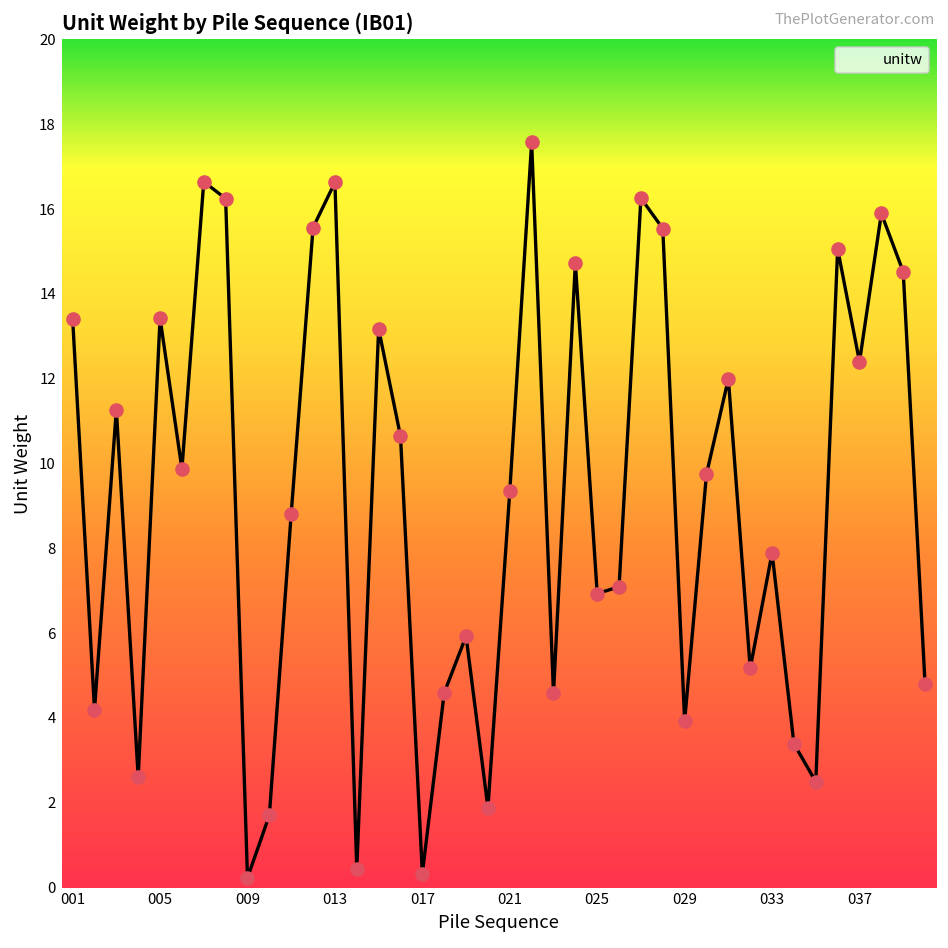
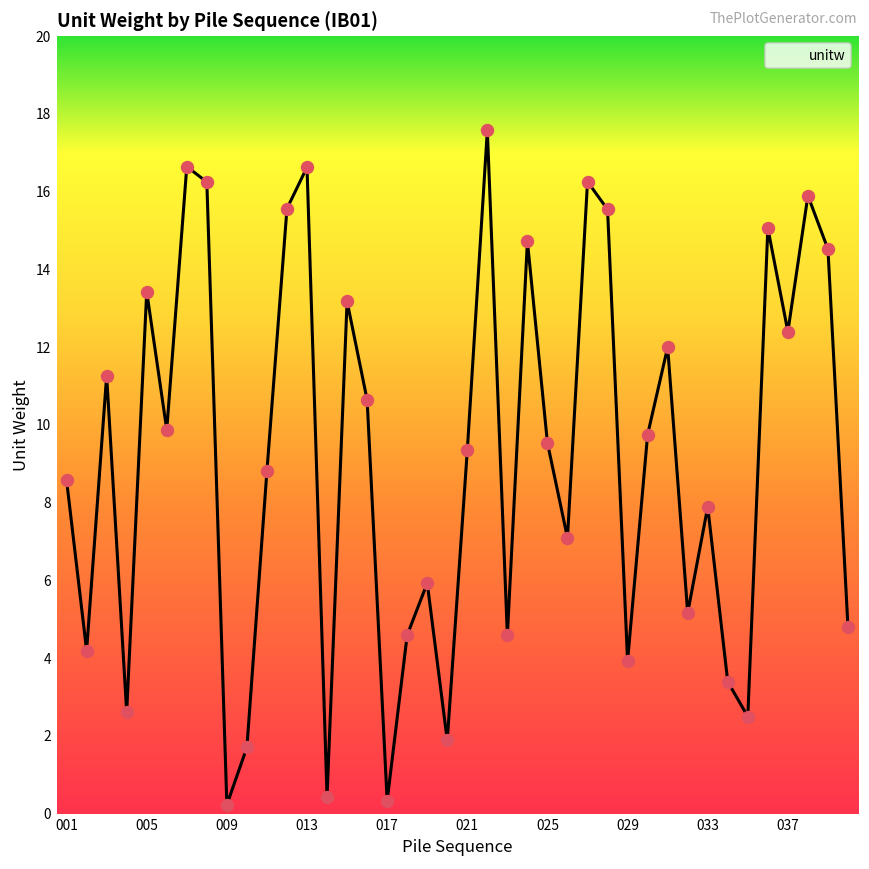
001: 13.4 -> 8.6
025: 6.9 -> 9.5
